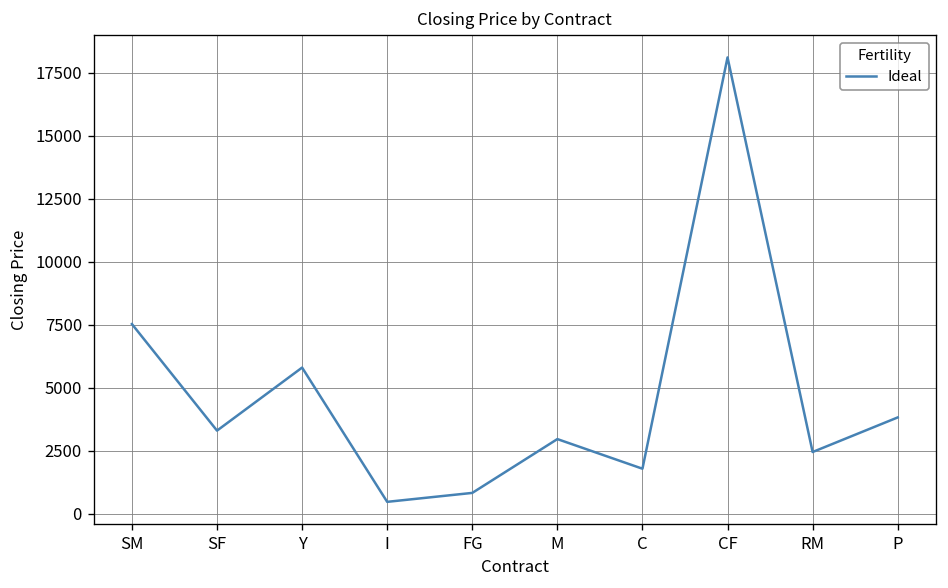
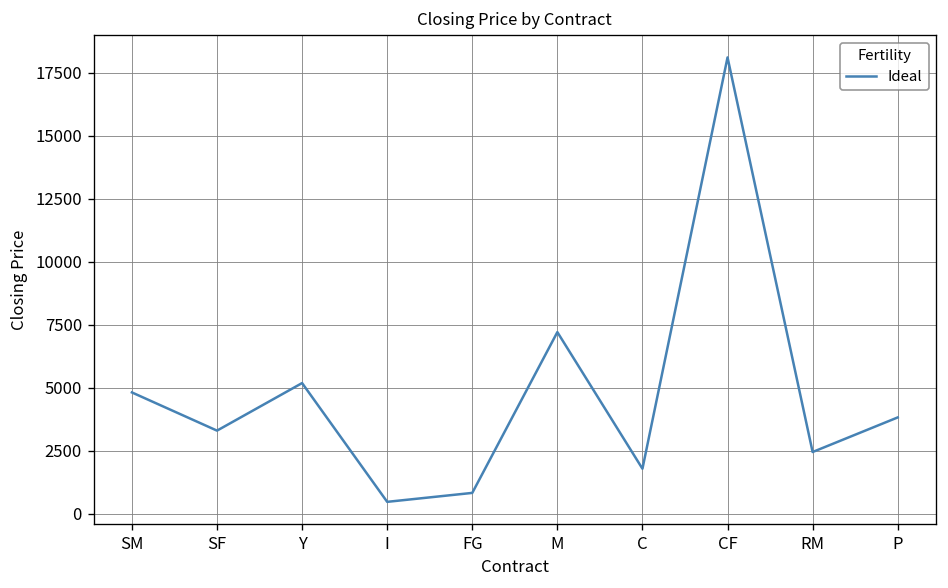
SM: 7500 -> 4800
Y: 5800 -> 5200
M: 3000 -> 7200
